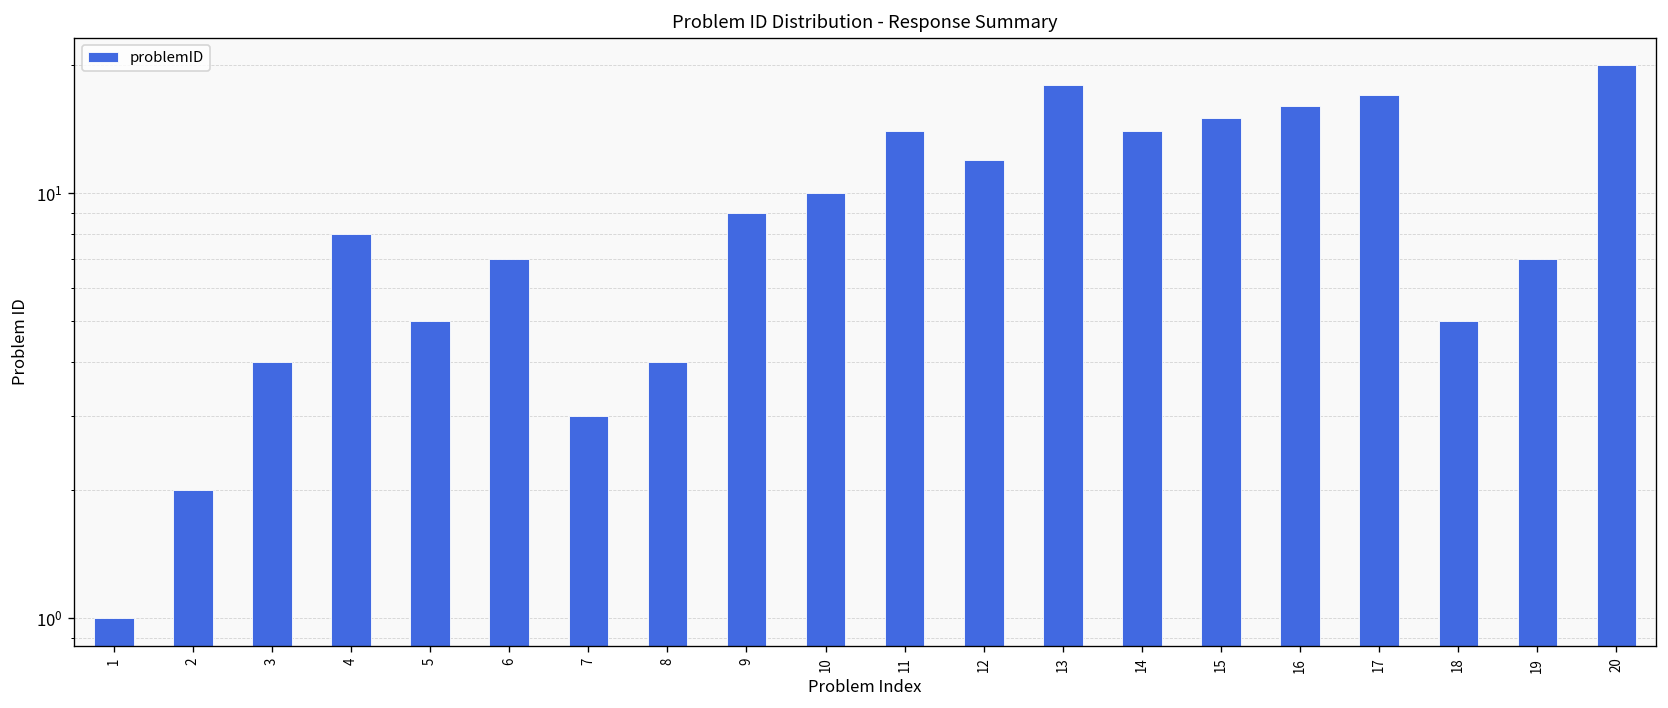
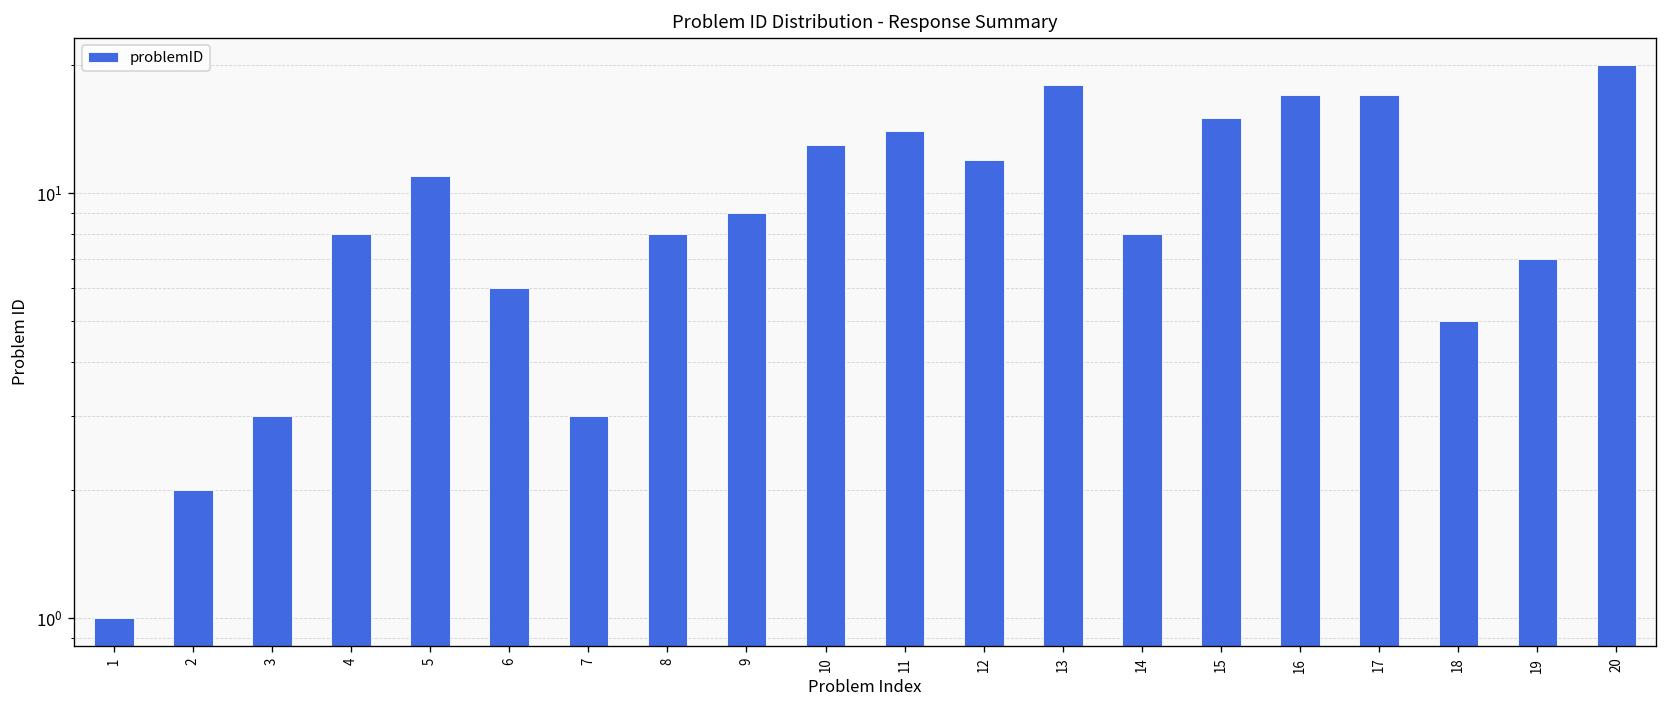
3: 4 -> 3
5: 5 -> 11
6: 7 -> 6
8: 4 -> 8
10: 10 -> 13
14: 14 -> 8
16: 16 -> 17
